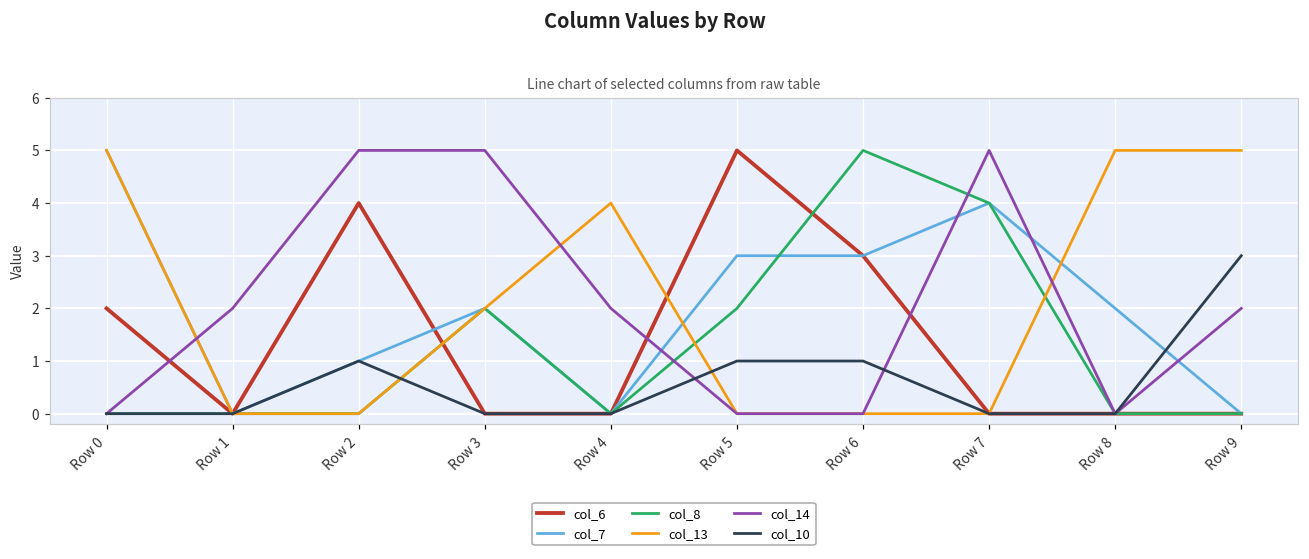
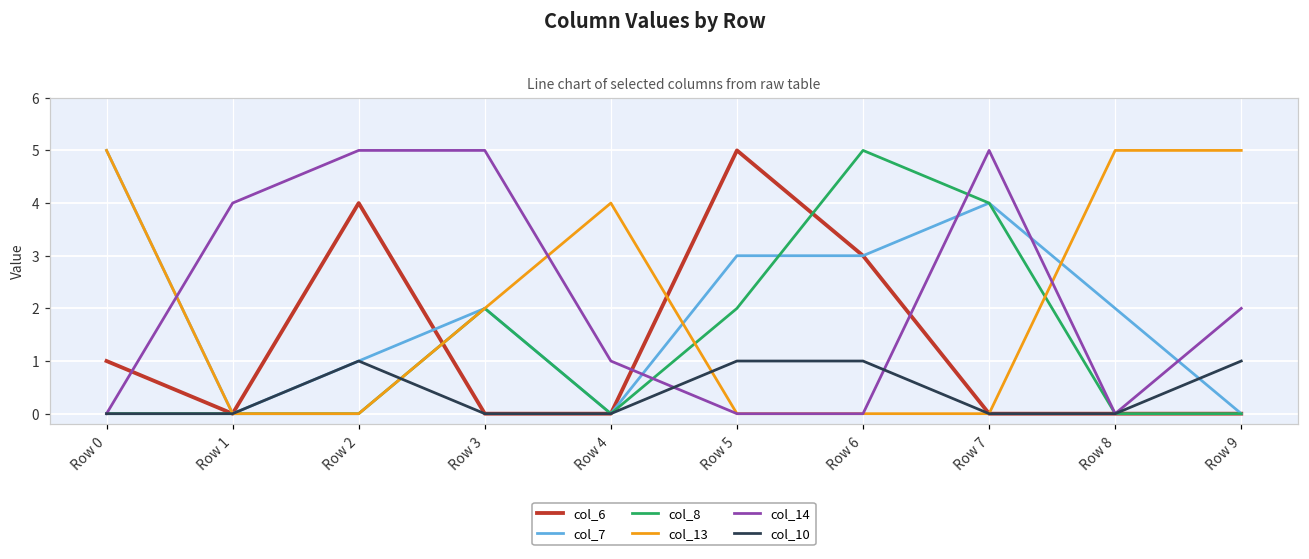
col_6, Row 0: 2 -> 1
col_14, Row 1: 2 -> 4
col_14, Row 4: 2 -> 1
col_10, Row 9: 3 -> 1
